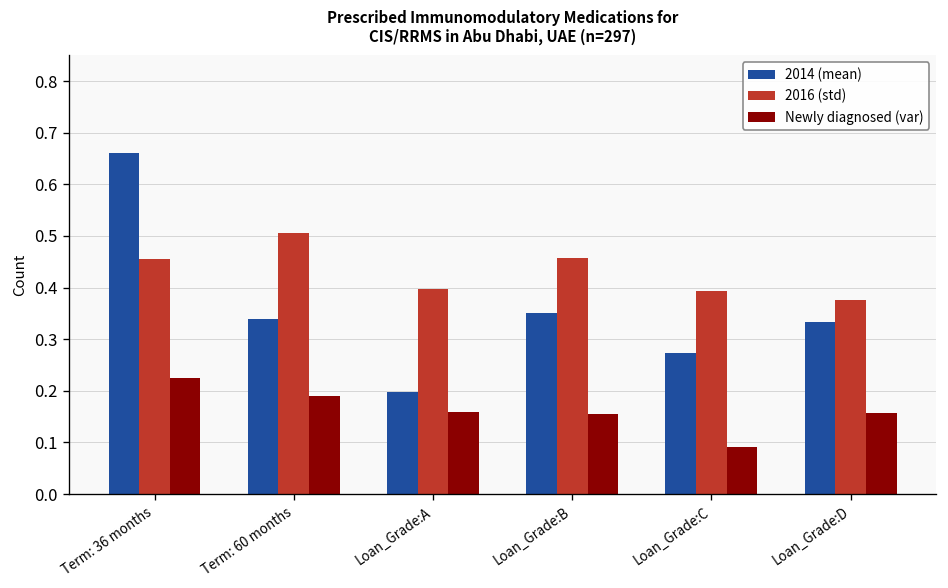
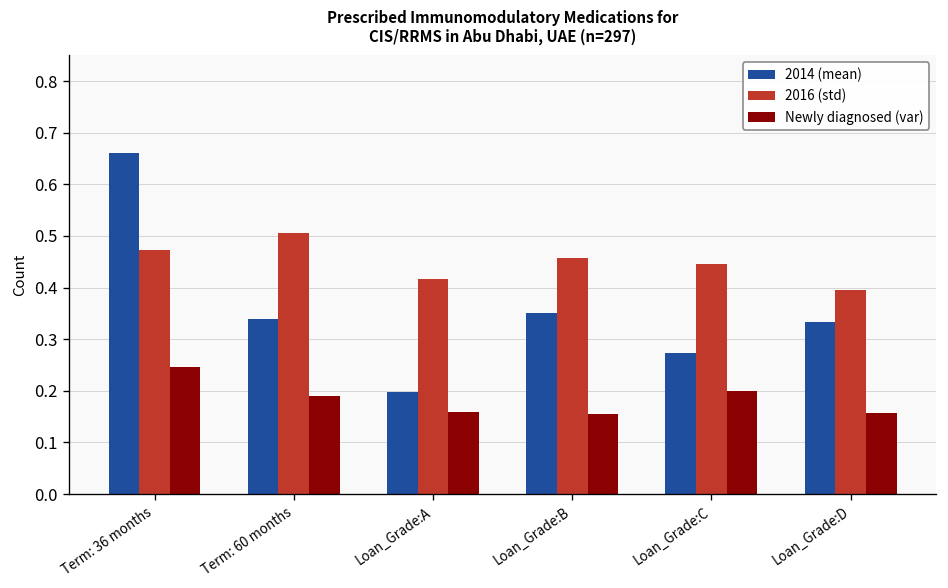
2016 (std), Term: 36 months: 0.45 -> 0.47
Newly diagnosed (var), Term: 36 months: 0.22 -> 0.25
2016 (std), Loan_Grade:A: 0.40 -> 0.42
2016 (std), Loan_Grade:C: 0.39 -> 0.45
Newly diagnosed (var), Loan_Grade:C: 0.09 -> 0.20
2016 (std), Loan_Grade:D: 0.38 -> 0.40
